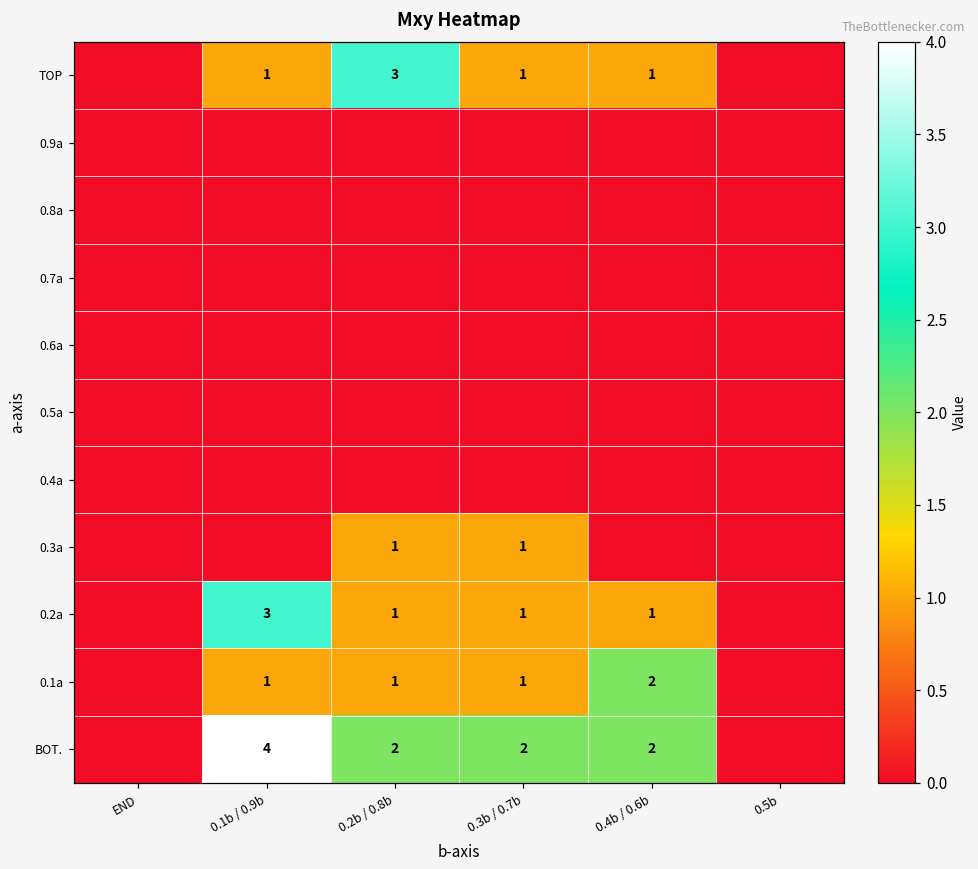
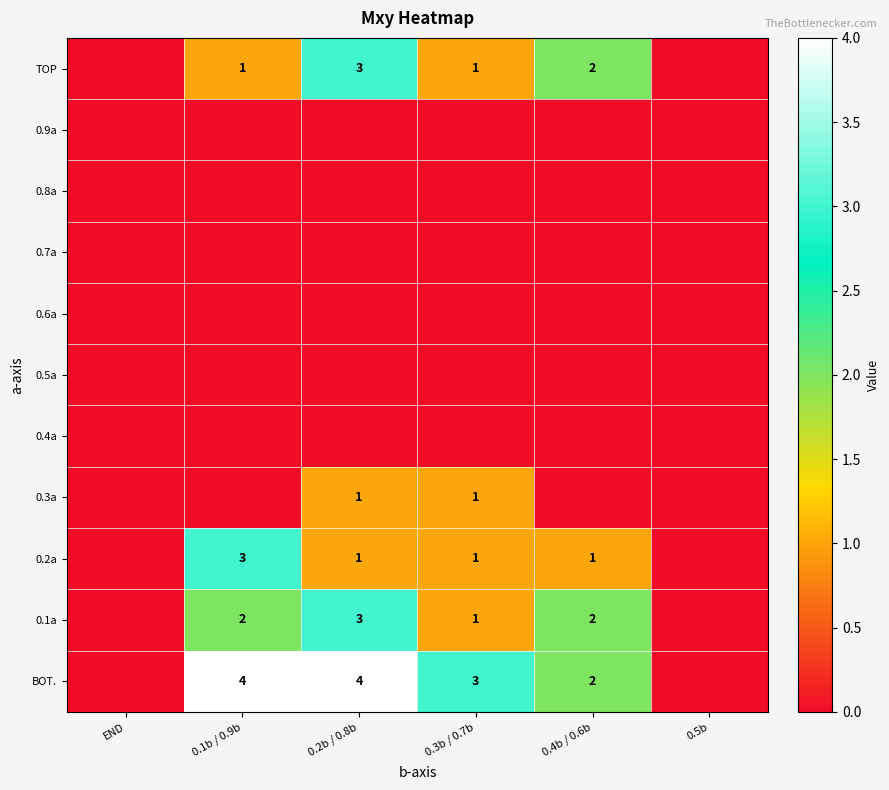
TOP, 0.4b / 0.6b: 1 -> 2
0.1a, 0.1b / 0.9b: 1 -> 2
0.1a, 0.2b / 0.8b: 1 -> 3
BOT., 0.2b / 0.8b: 2 -> 4
BOT., 0.3b / 0.7b: 2 -> 3
